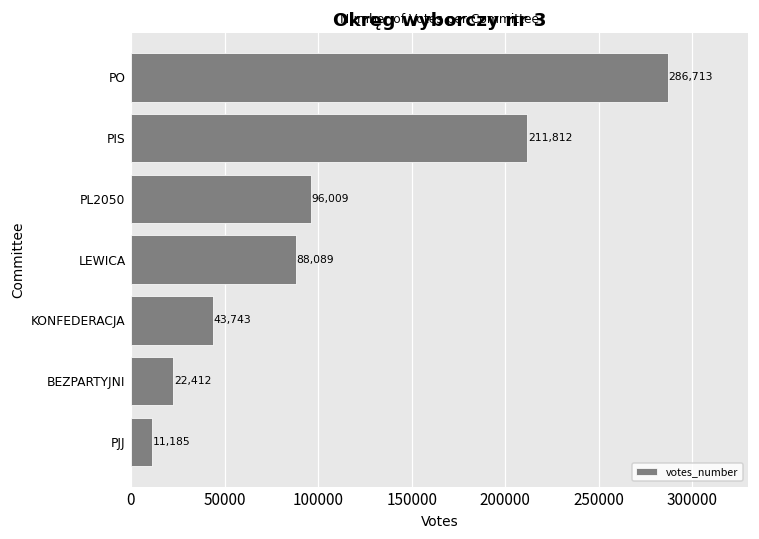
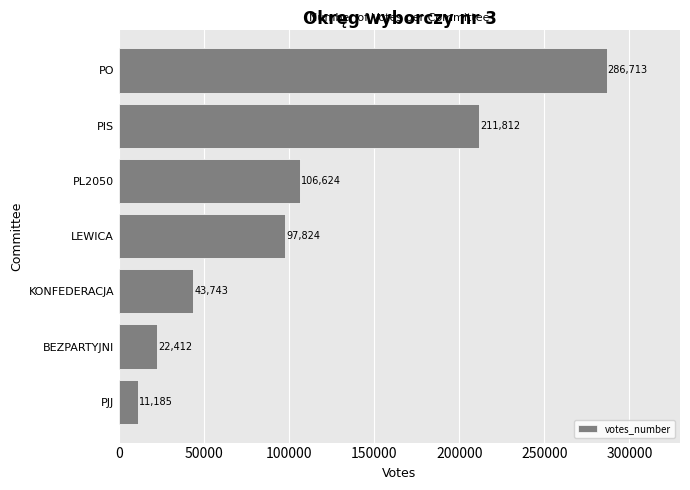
PL2050: 96,009 -> 106,624
LEWICA: 88,089 -> 97,824
